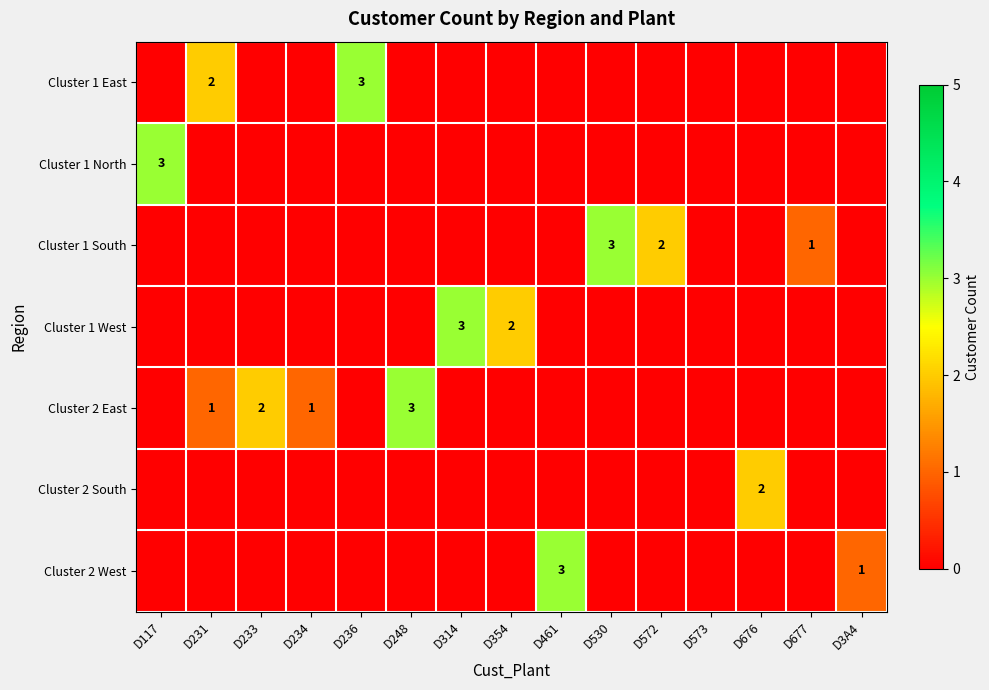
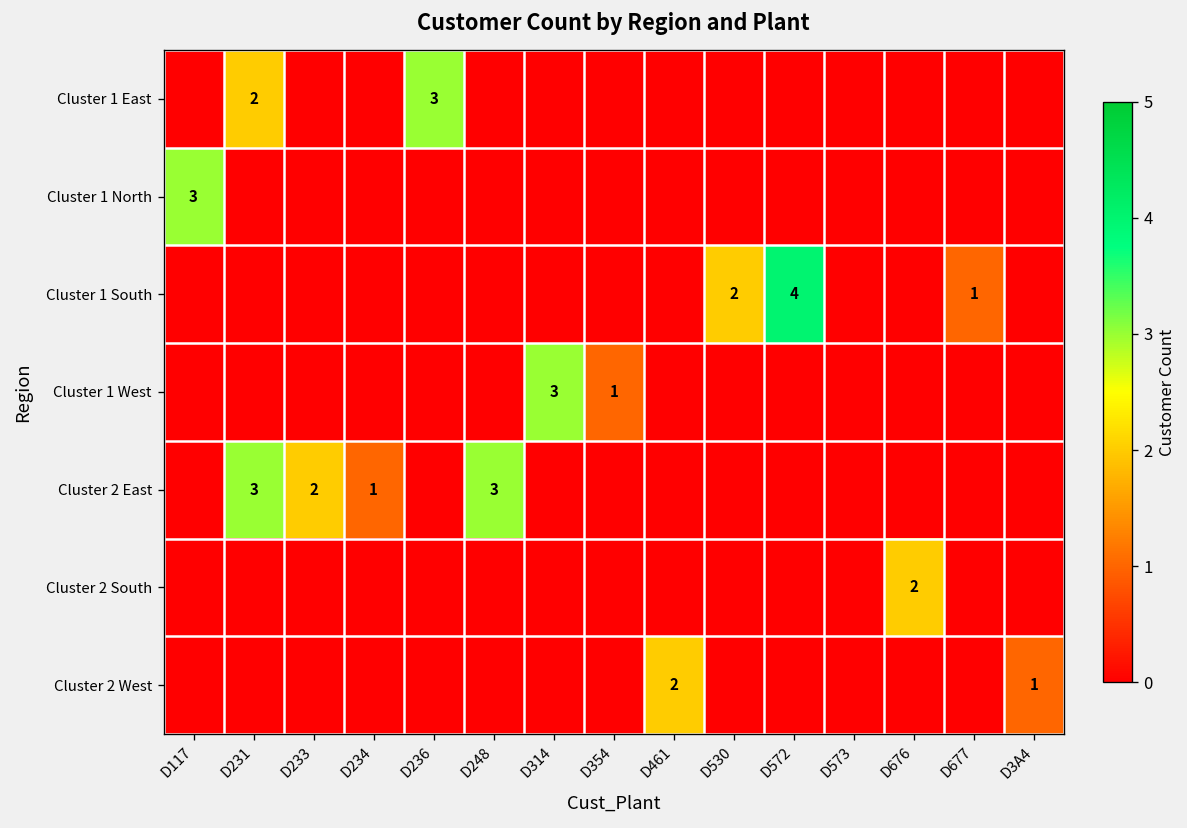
Cluster 1 South, D530: 3 -> 2
Cluster 1 South, D572: 2 -> 4
Cluster 1 West, D354: 2 -> 1
Cluster 2 East, D231: 1 -> 3
Cluster 2 West, D461: 3 -> 2
